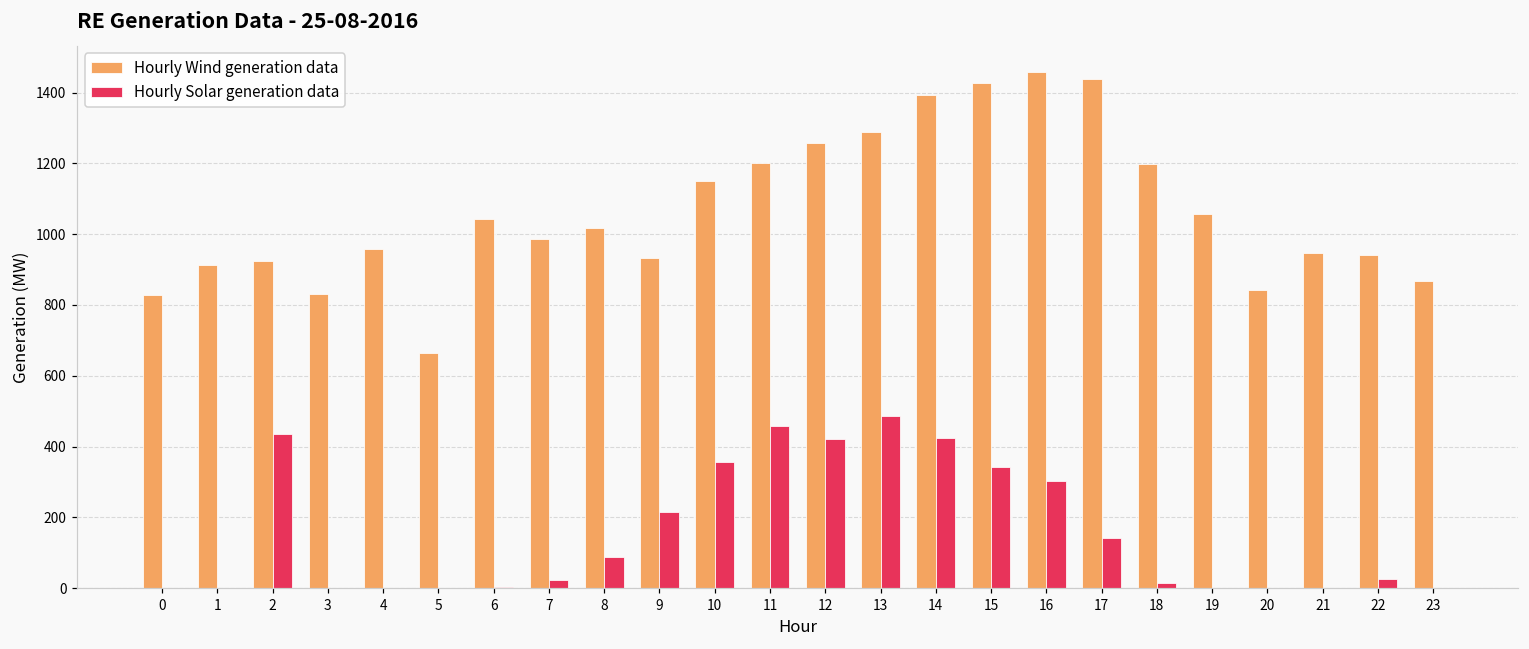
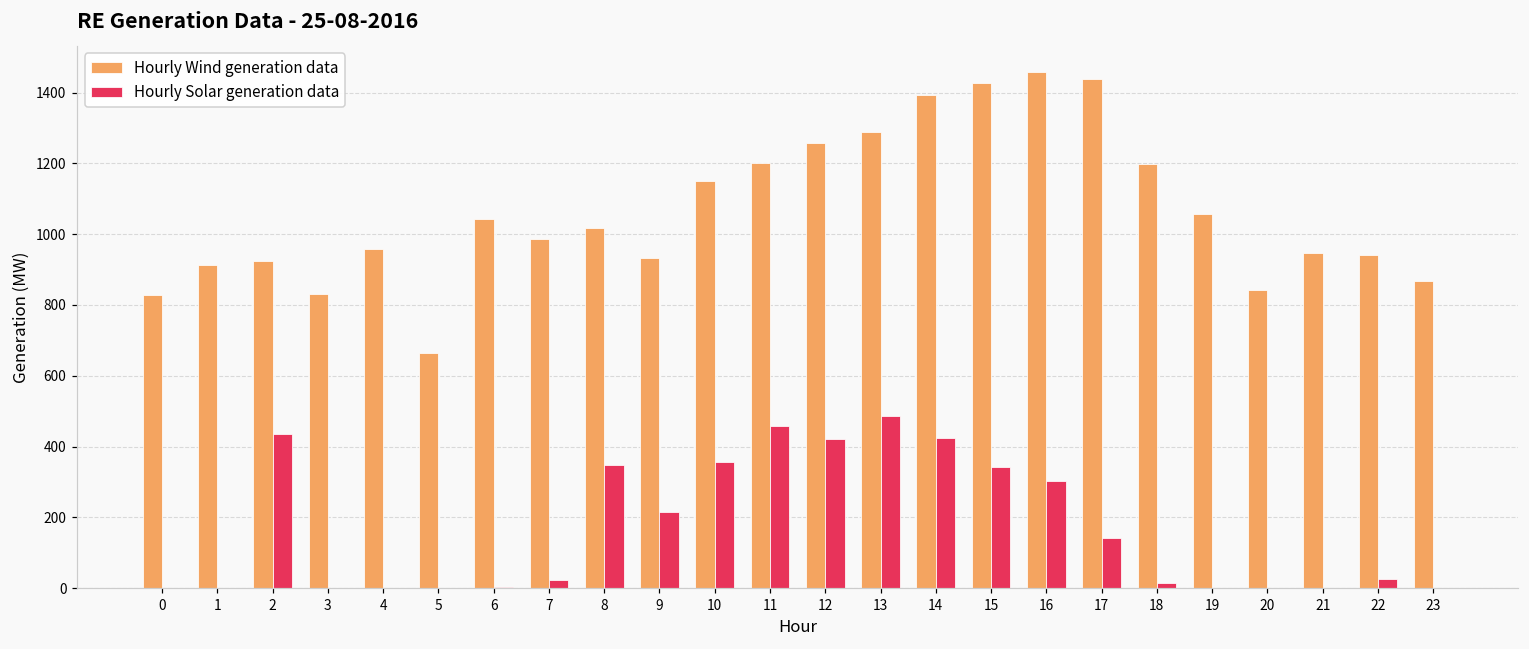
Hourly Solar generation data, 8: 90 -> 350
